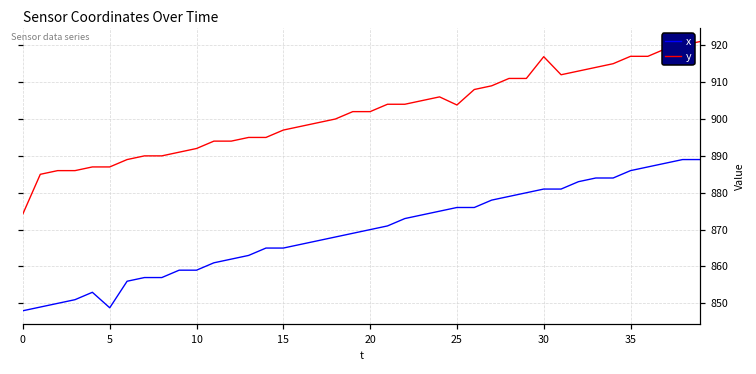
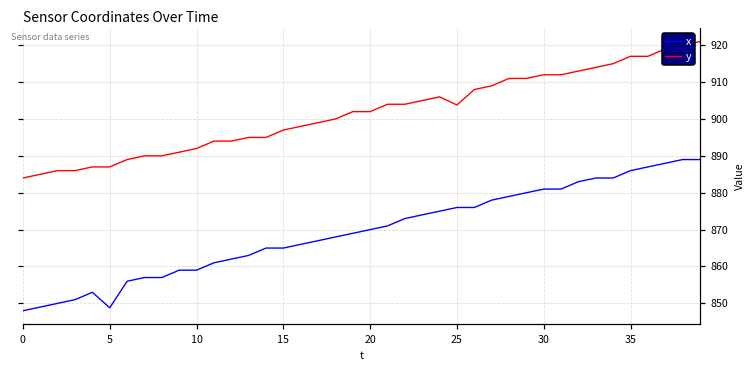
y, 0: 874 -> 884
y, 30: 917 -> 912
